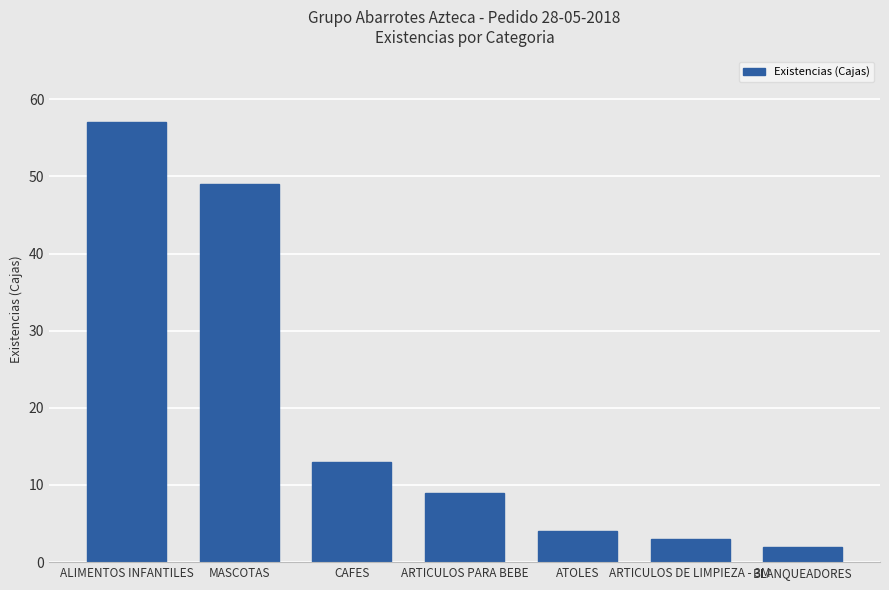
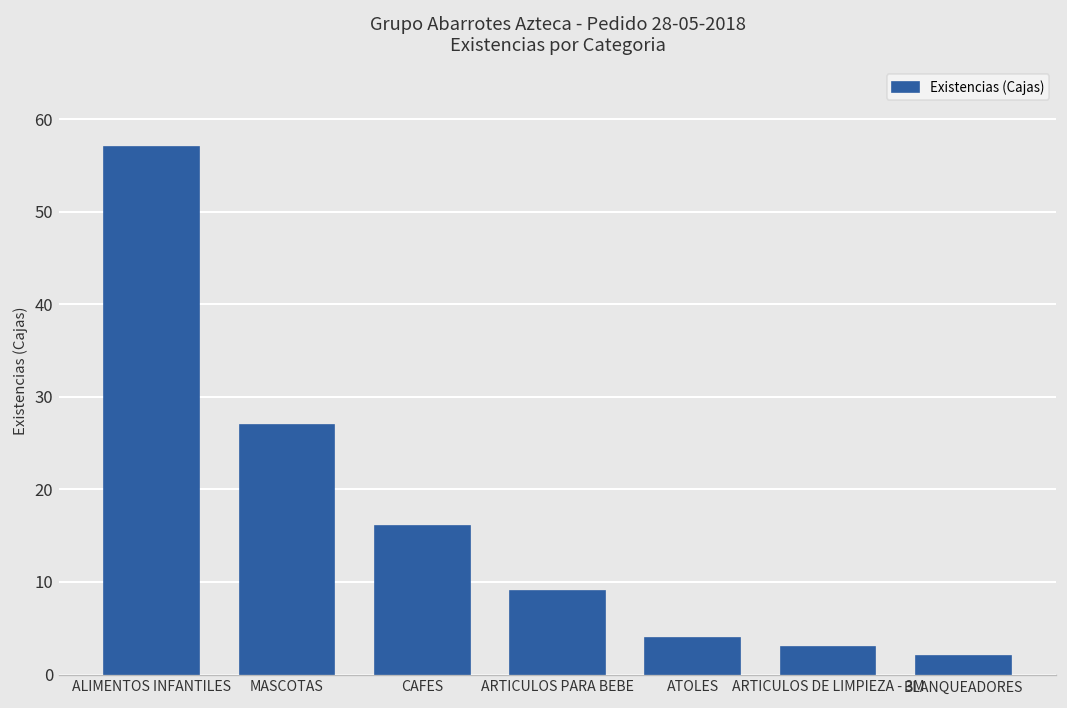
MASCOTAS: 49 -> 27
CAFES: 13 -> 16
